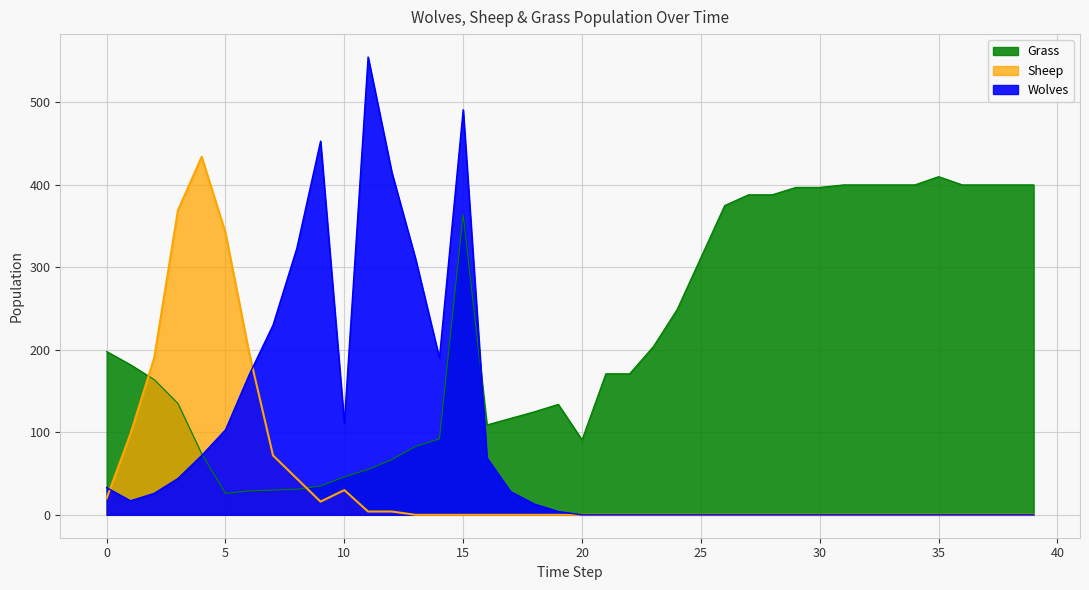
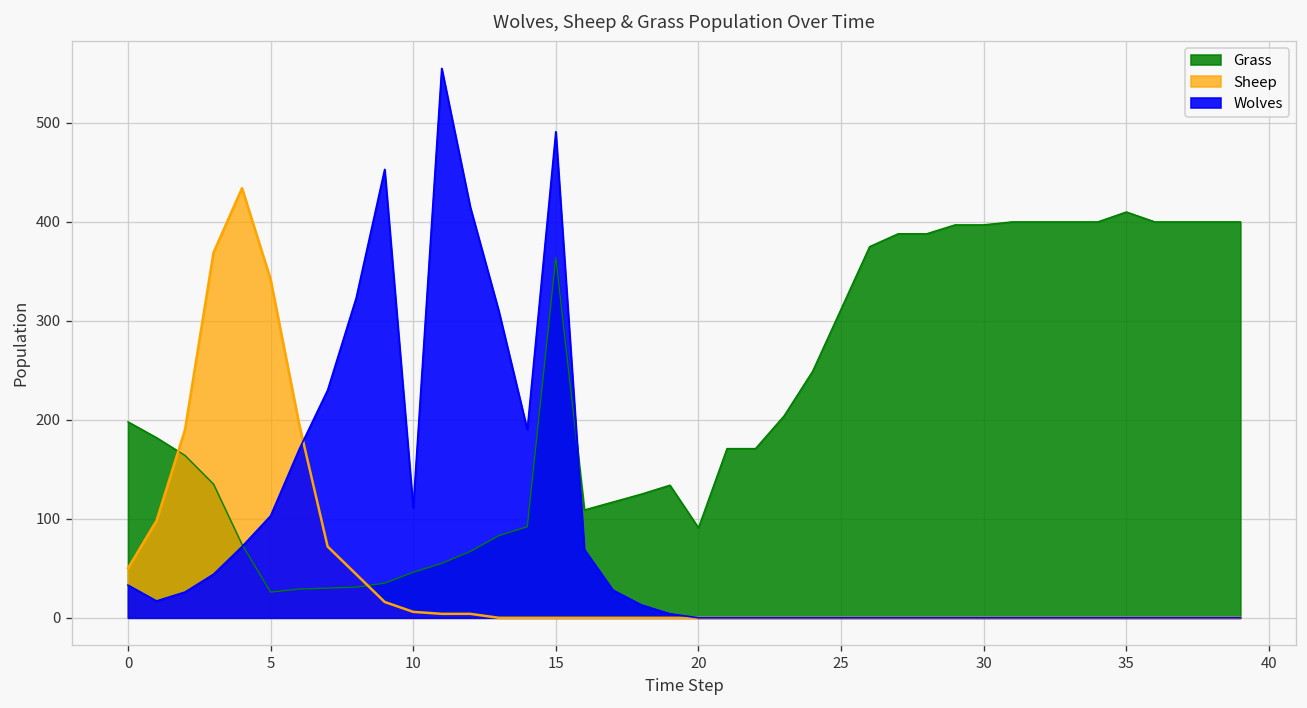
Sheep, 0: 20 -> 50
Sheep, 10: 30 -> 10
